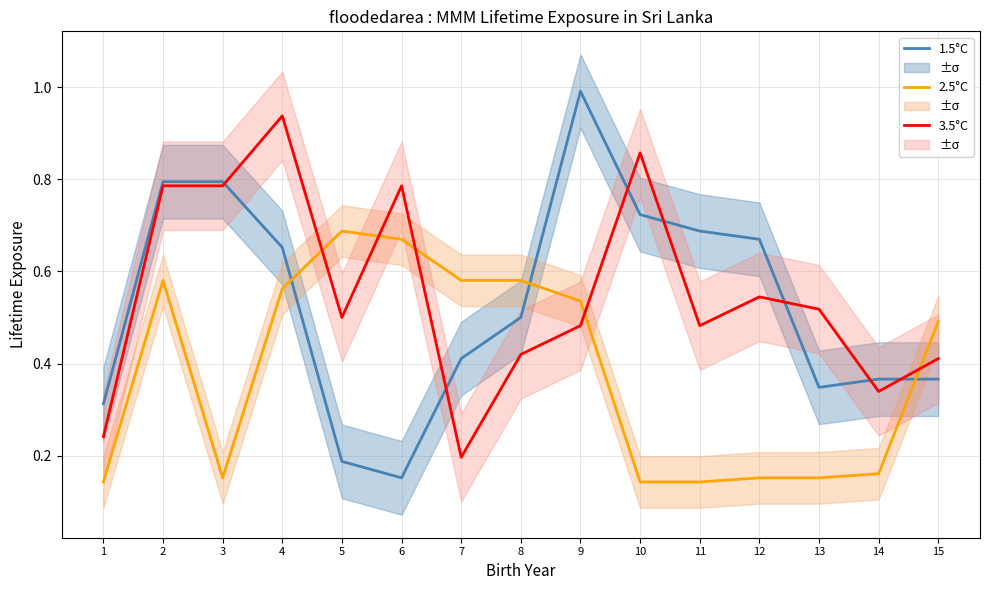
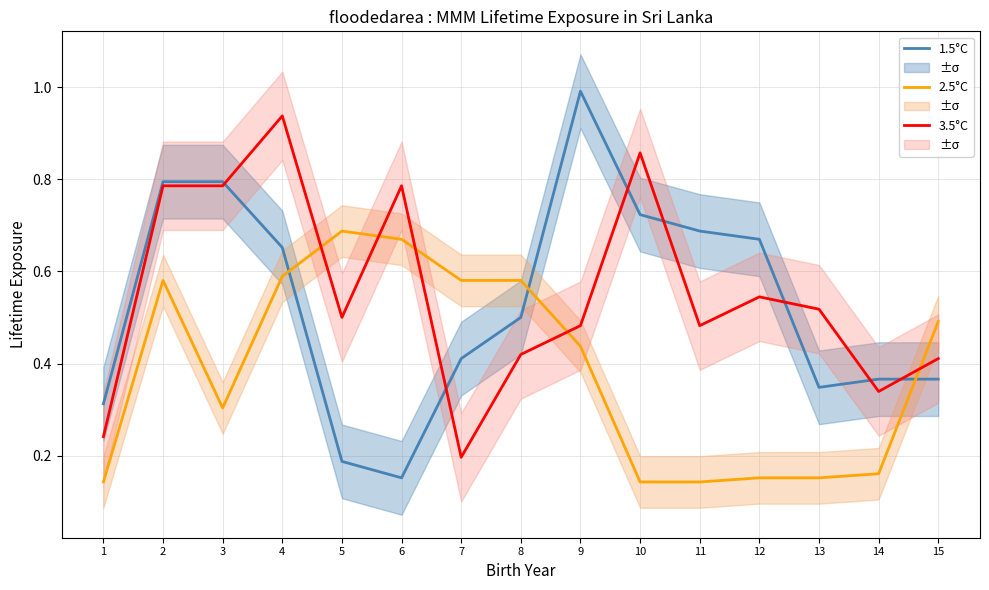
2.5°C, 3: 0.15 -> 0.30
2.5°C, 4: 0.56 -> 0.59
2.5°C, 9: 0.54 -> 0.44
